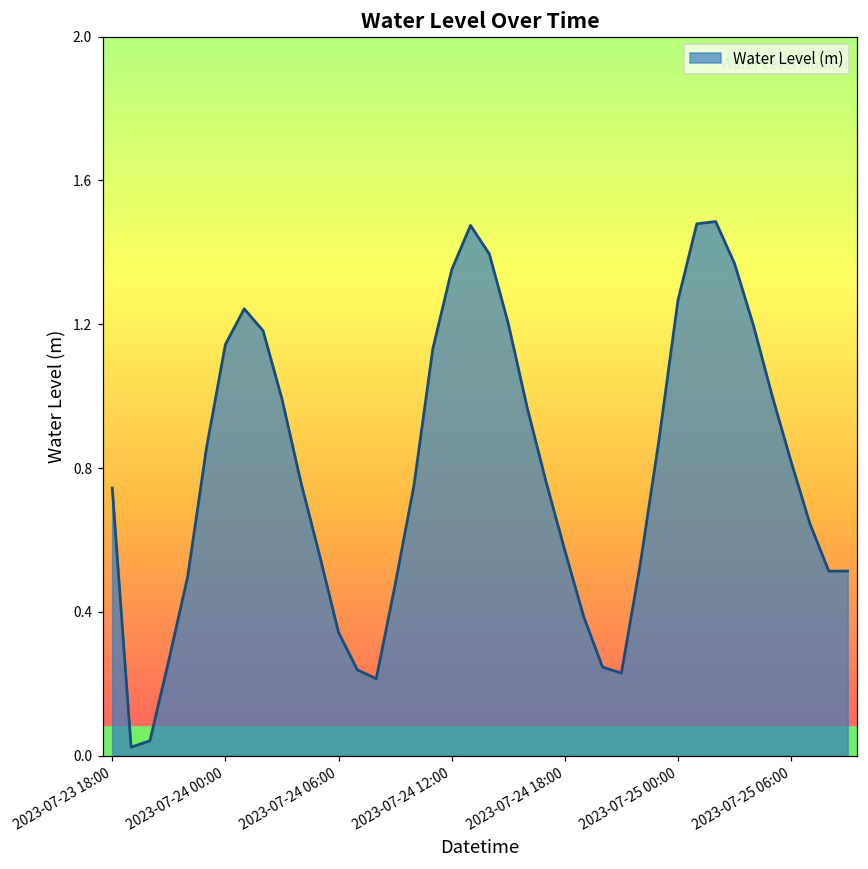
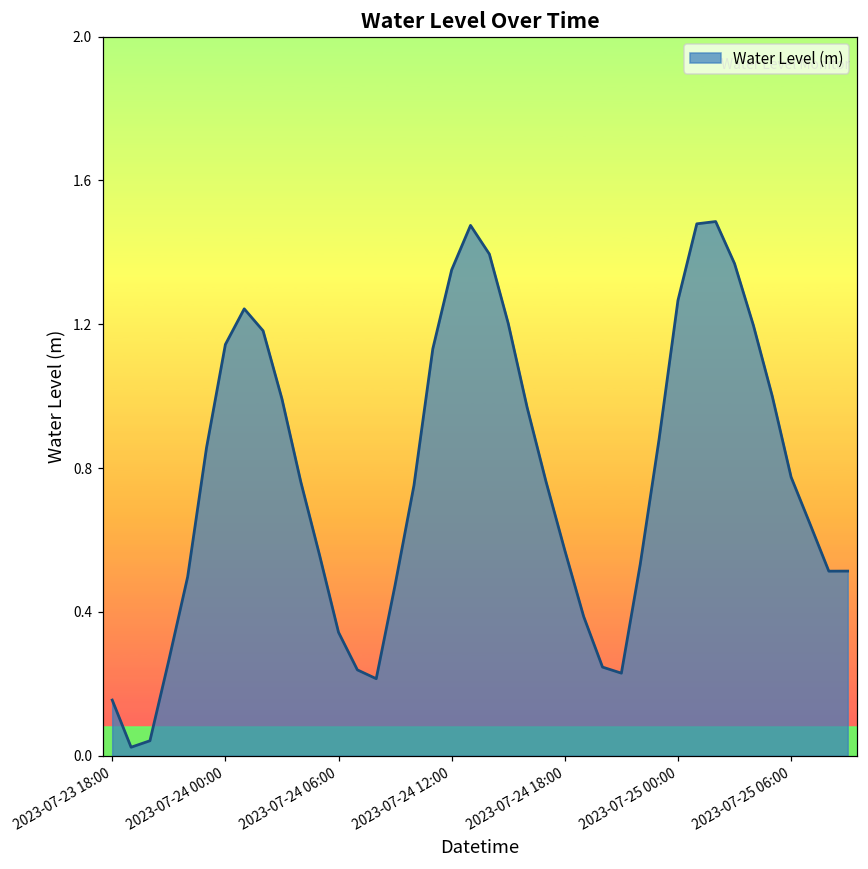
2023-07-23 18:00: 0.74 -> 0.16
2023-07-25 06:00: 0.82 -> 0.78
